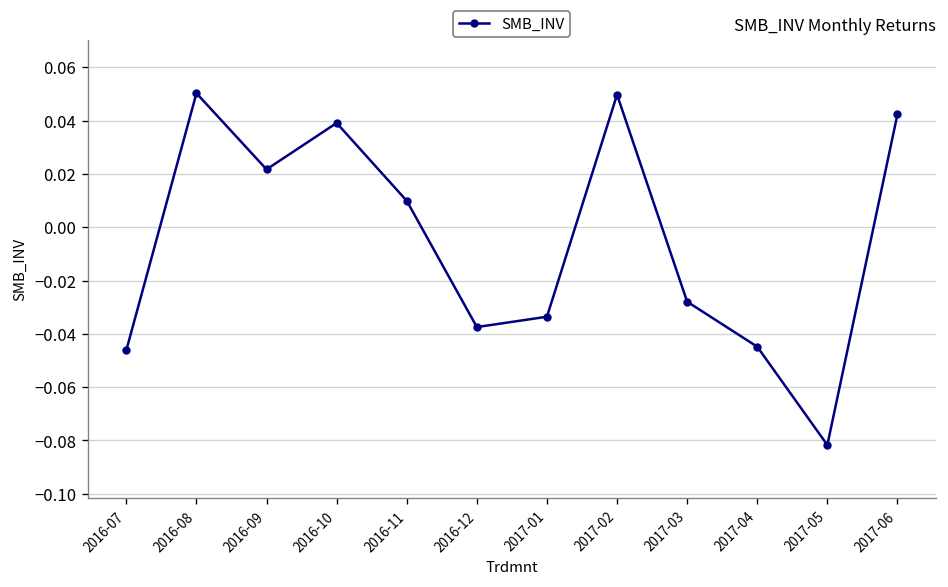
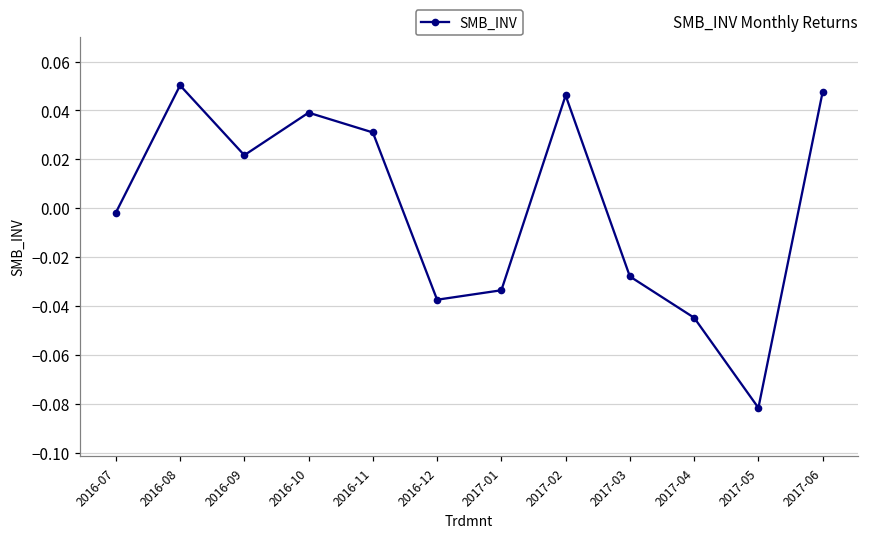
2016-07: -0.046 -> -0.002
2016-11: 0.010 -> 0.031
2017-02: 0.050 -> 0.046
2017-06: 0.042 -> 0.048
